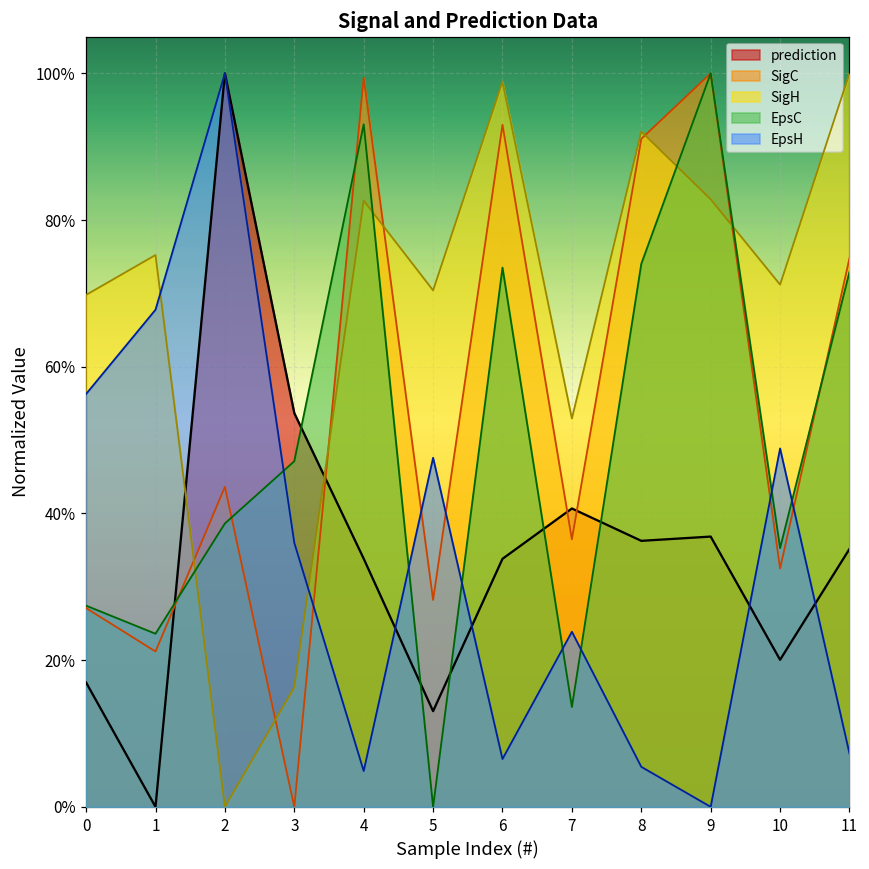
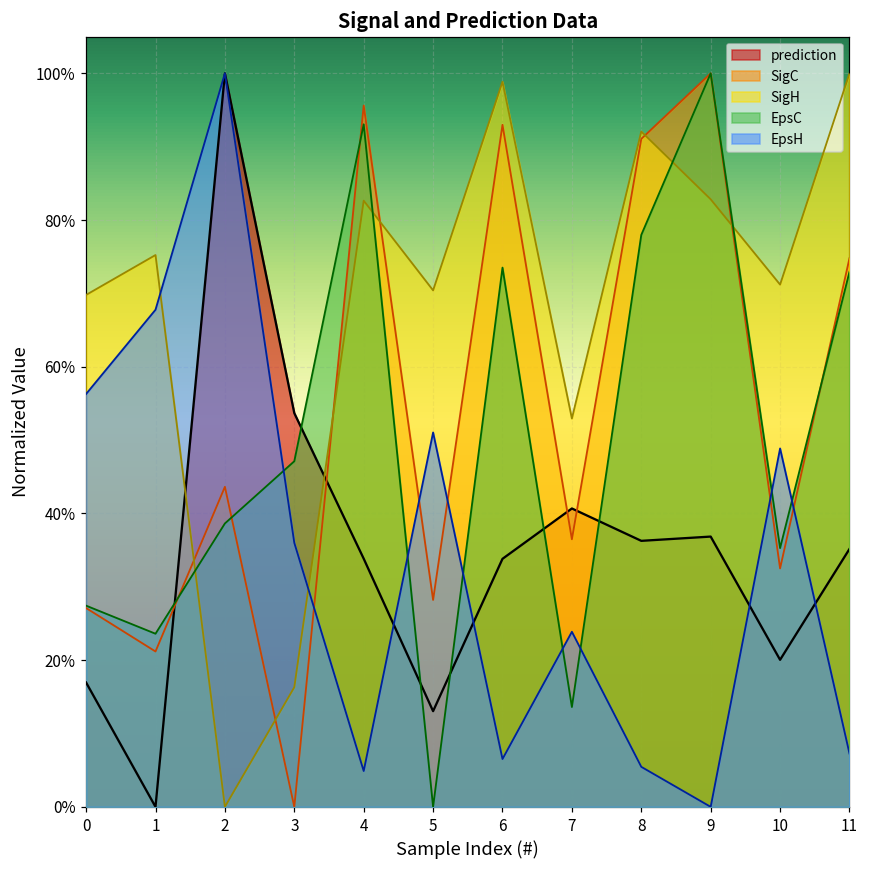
SigC, 4: 99% -> 96%
EpsH, 5: 48% -> 51%
EpsC, 8: 74% -> 78%
